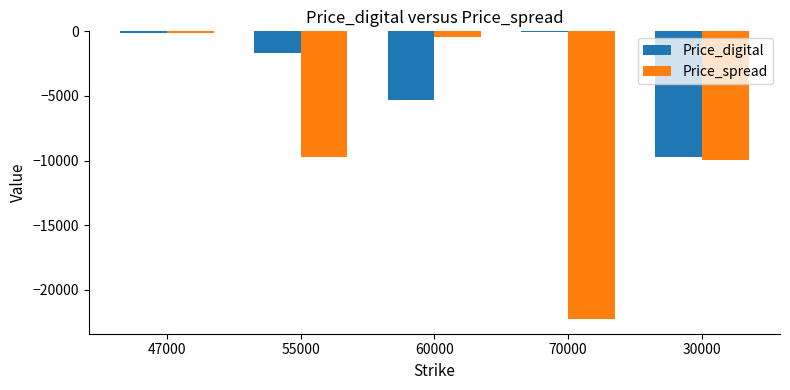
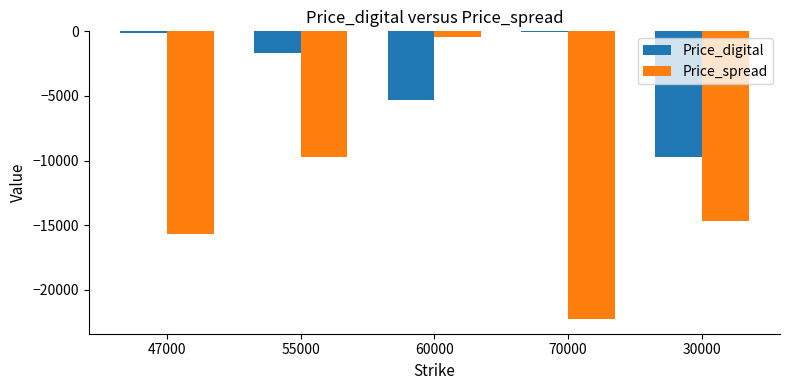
Price_spread, 47000: -100 -> -15700
Price_spread, 30000: -9900 -> -14600
